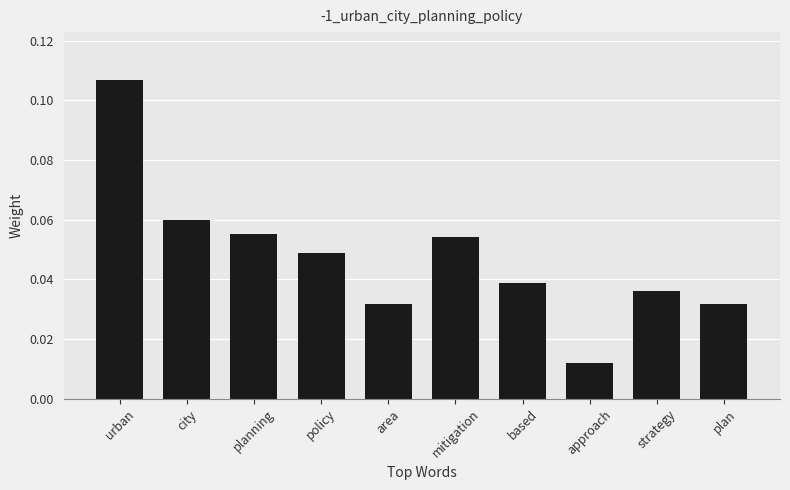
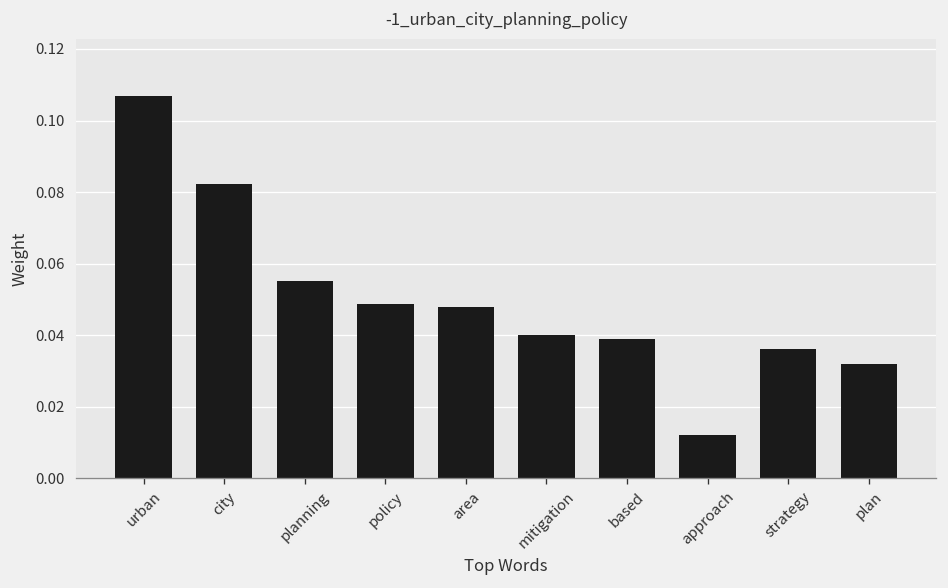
city: 0.060 -> 0.082
area: 0.032 -> 0.048
mitigation: 0.054 -> 0.040
